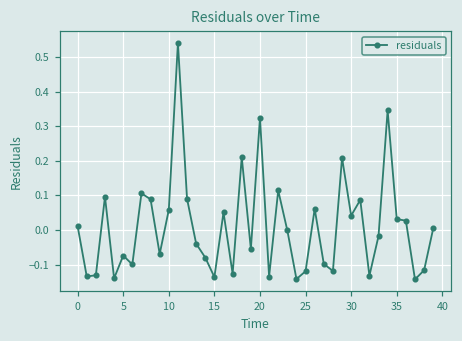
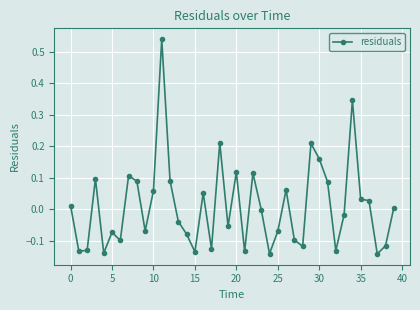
20: 0.32 -> 0.12
25: -0.12 -> -0.07
30: 0.04 -> 0.16
